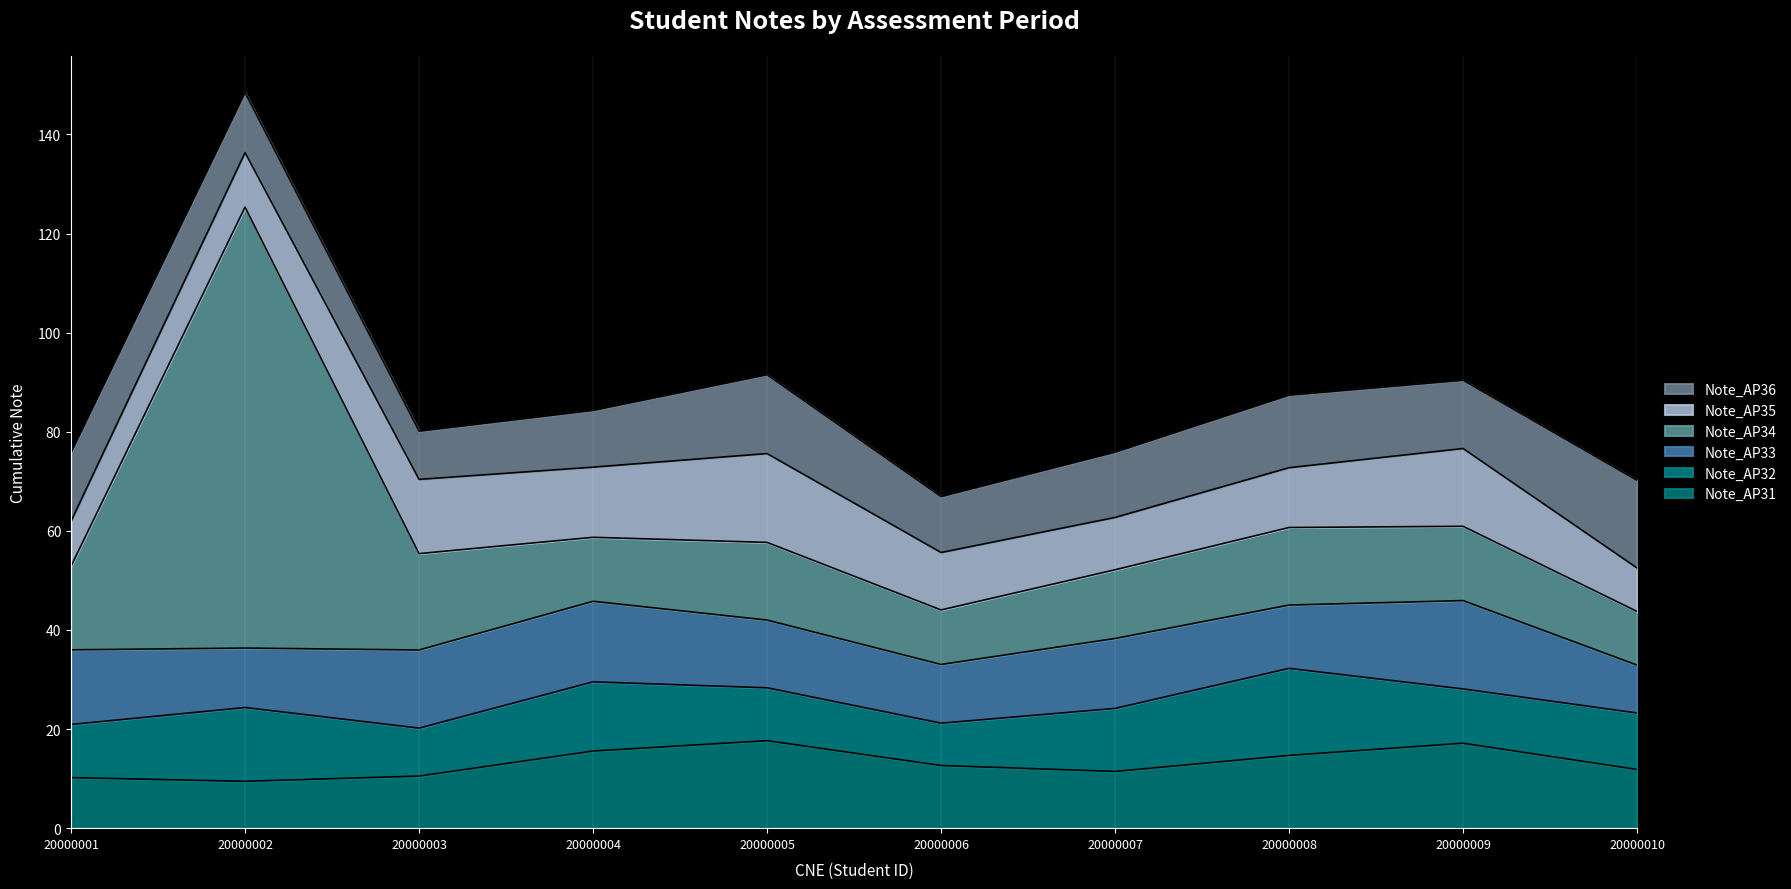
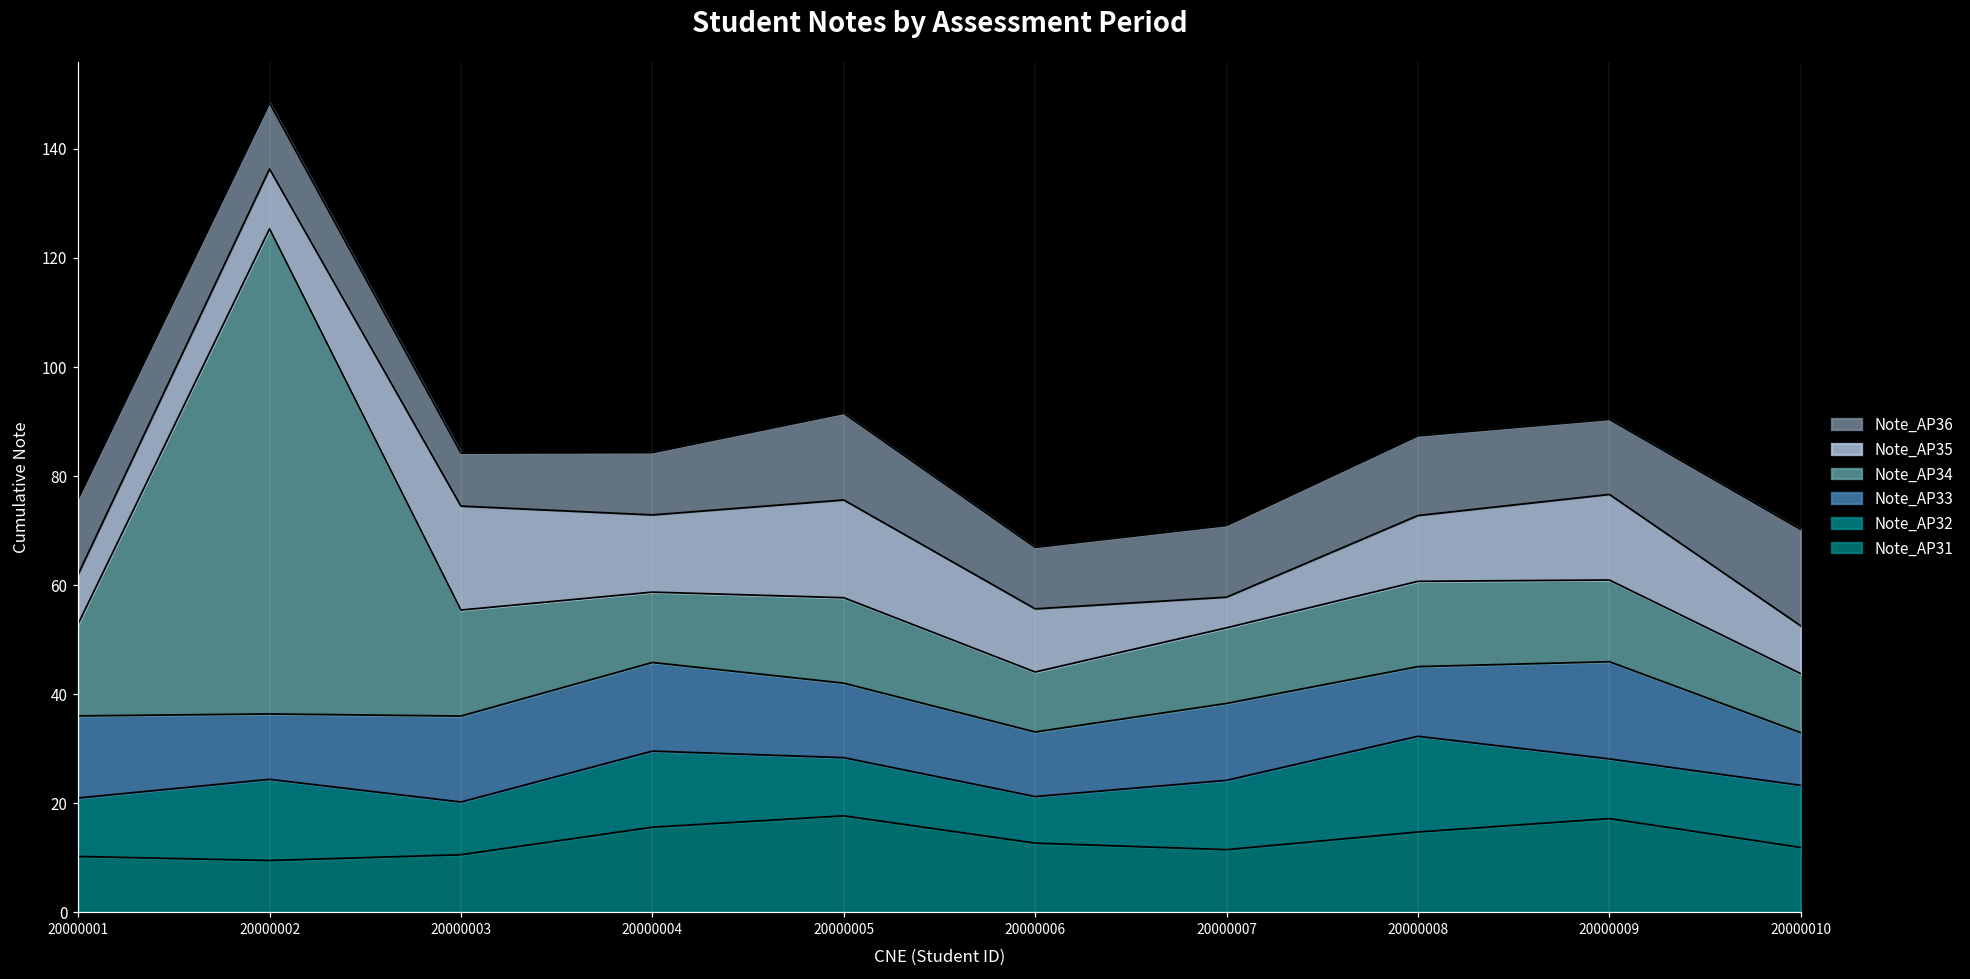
Note_AP35, 20000003: 15 -> 19
Note_AP35, 20000007: 11 -> 6
